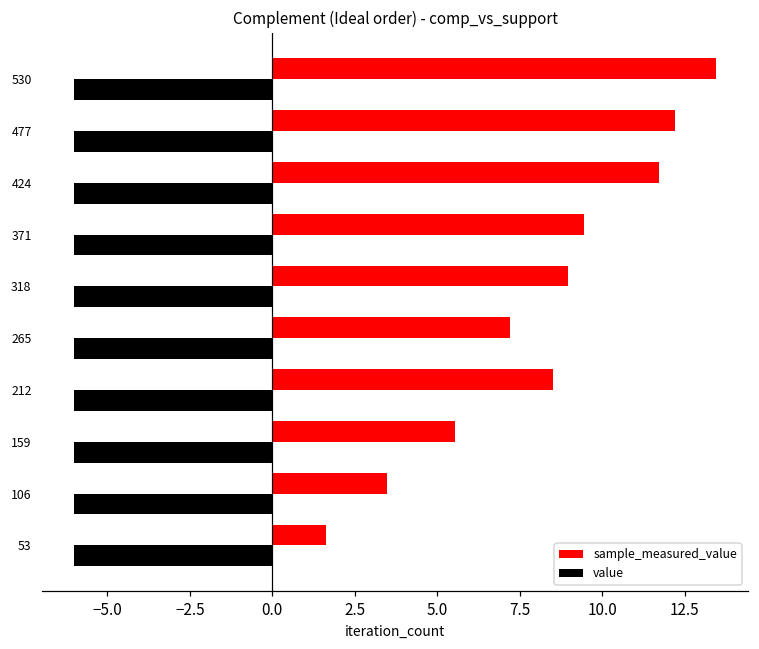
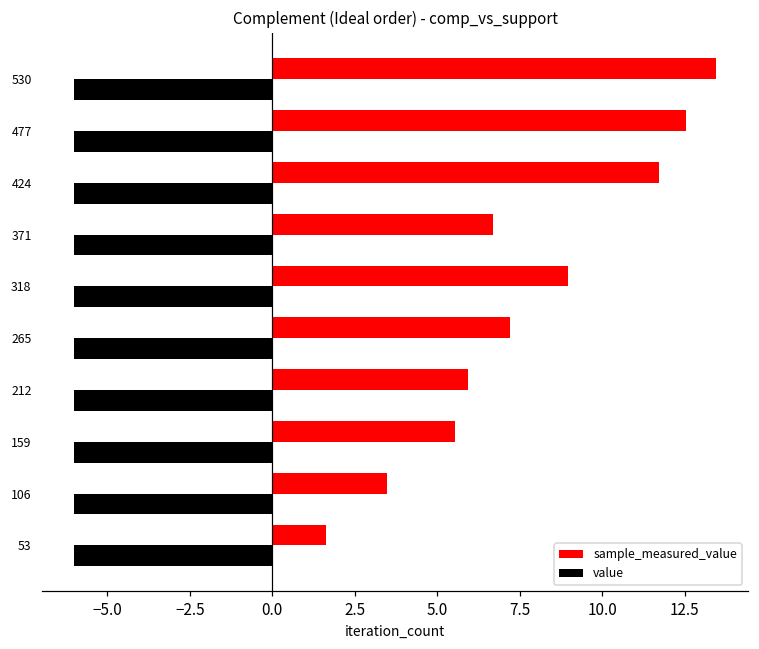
sample_measured_value, 477: 12.2 -> 12.5
sample_measured_value, 371: 9.5 -> 6.7
sample_measured_value, 212: 8.5 -> 5.9
